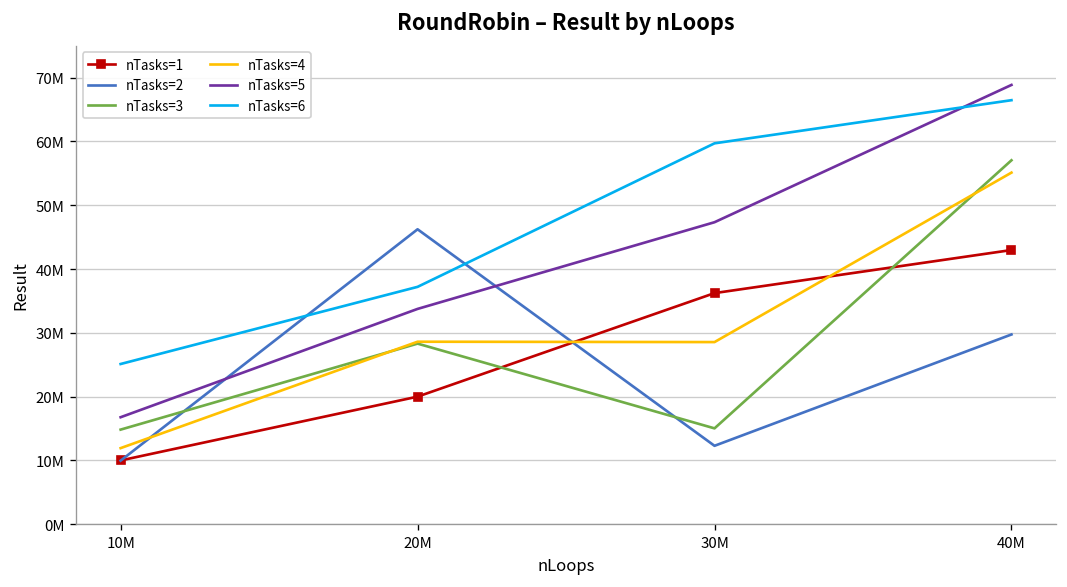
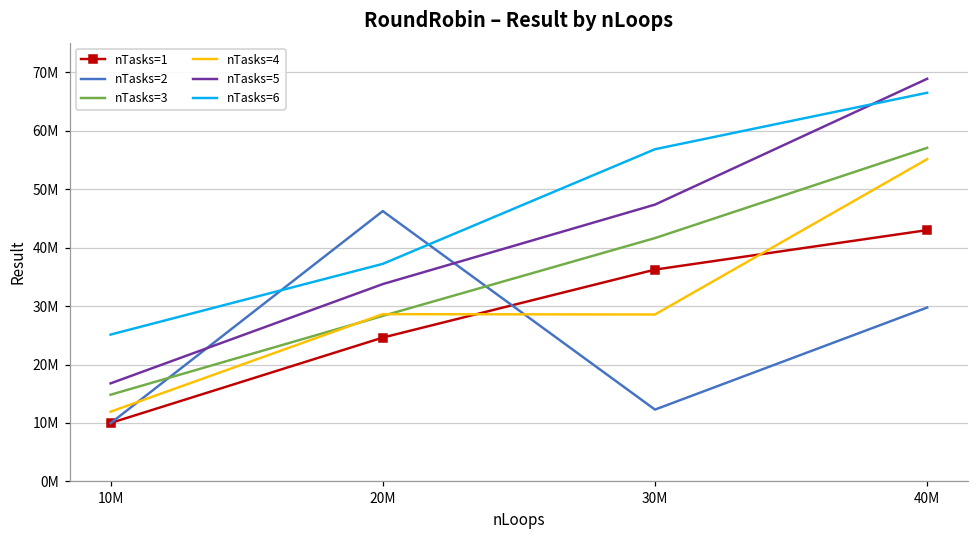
nTasks=1, 20M: 20000000 -> 25000000
nTasks=3, 30M: 15000000 -> 42000000
nTasks=6, 30M: 60000000 -> 57000000
